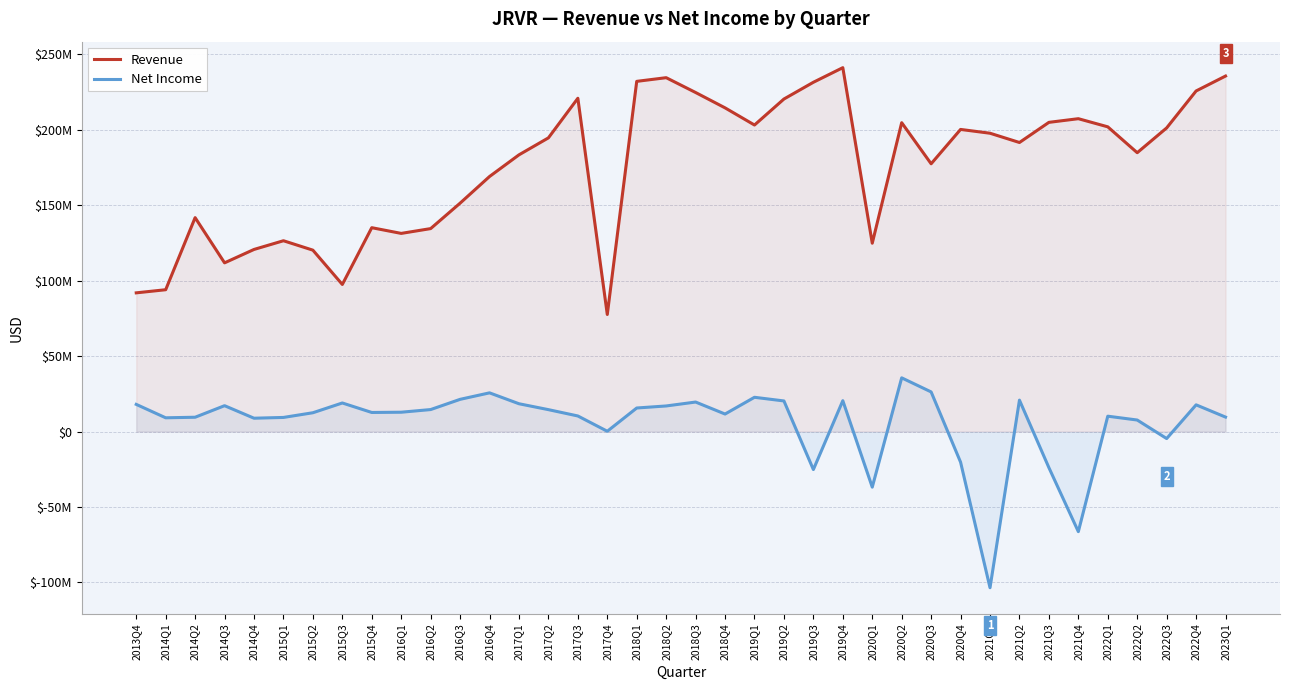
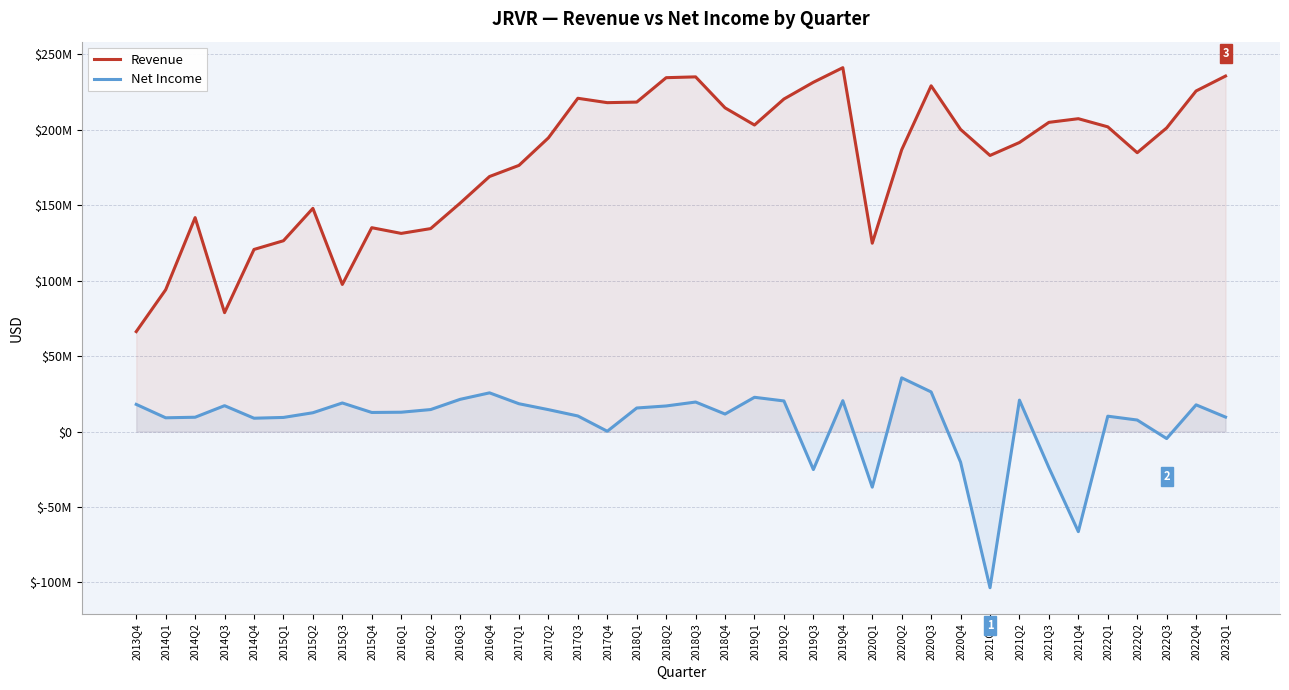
Revenue, 2013Q4: $92000000 -> $66000000
Revenue, 2014Q3: $112000000 -> $79000000
Revenue, 2015Q2: $120000000 -> $148000000
Revenue, 2017Q1: $183000000 -> $176000000
Revenue, 2017Q4: $78000000 -> $218000000
Revenue, 2018Q1: $232000000 -> $218000000
Revenue, 2018Q3: $225000000 -> $235000000
Revenue, 2020Q2: $205000000 -> $187000000
Revenue, 2020Q3: $177000000 -> $229000000
Revenue, 2021Q1: $198000000 -> $183000000
